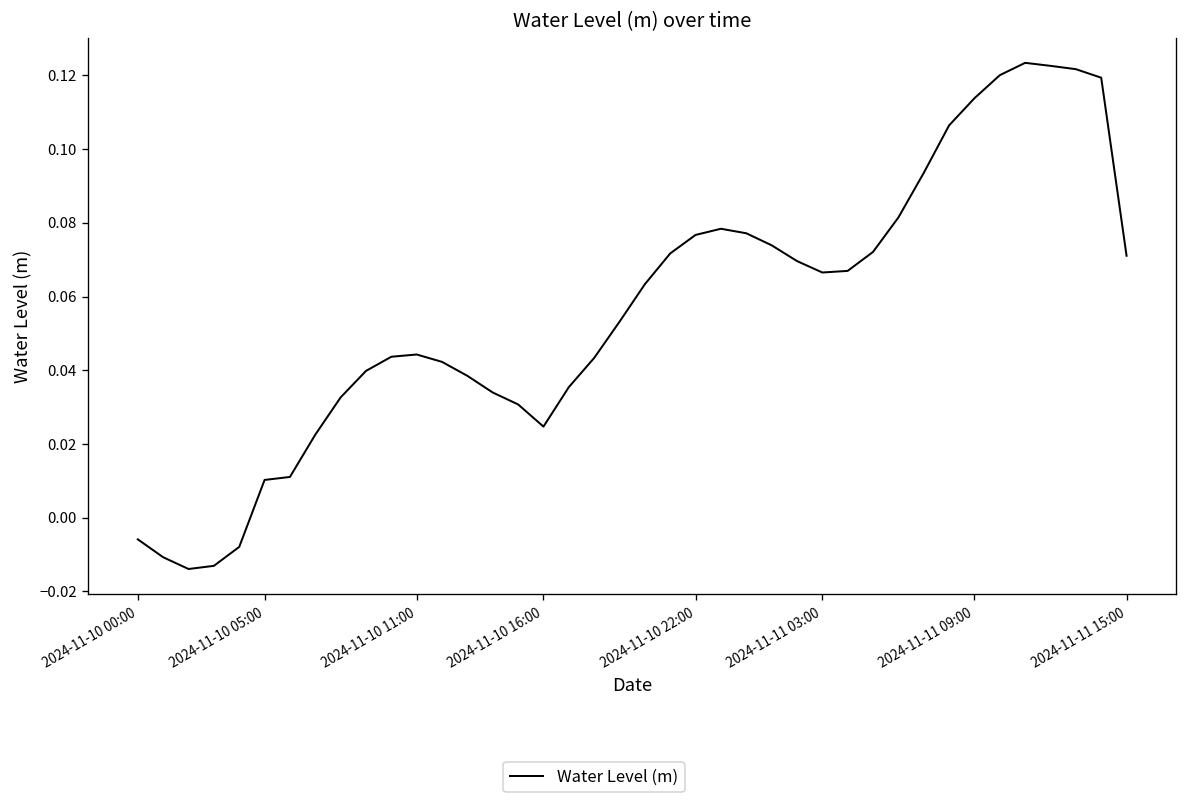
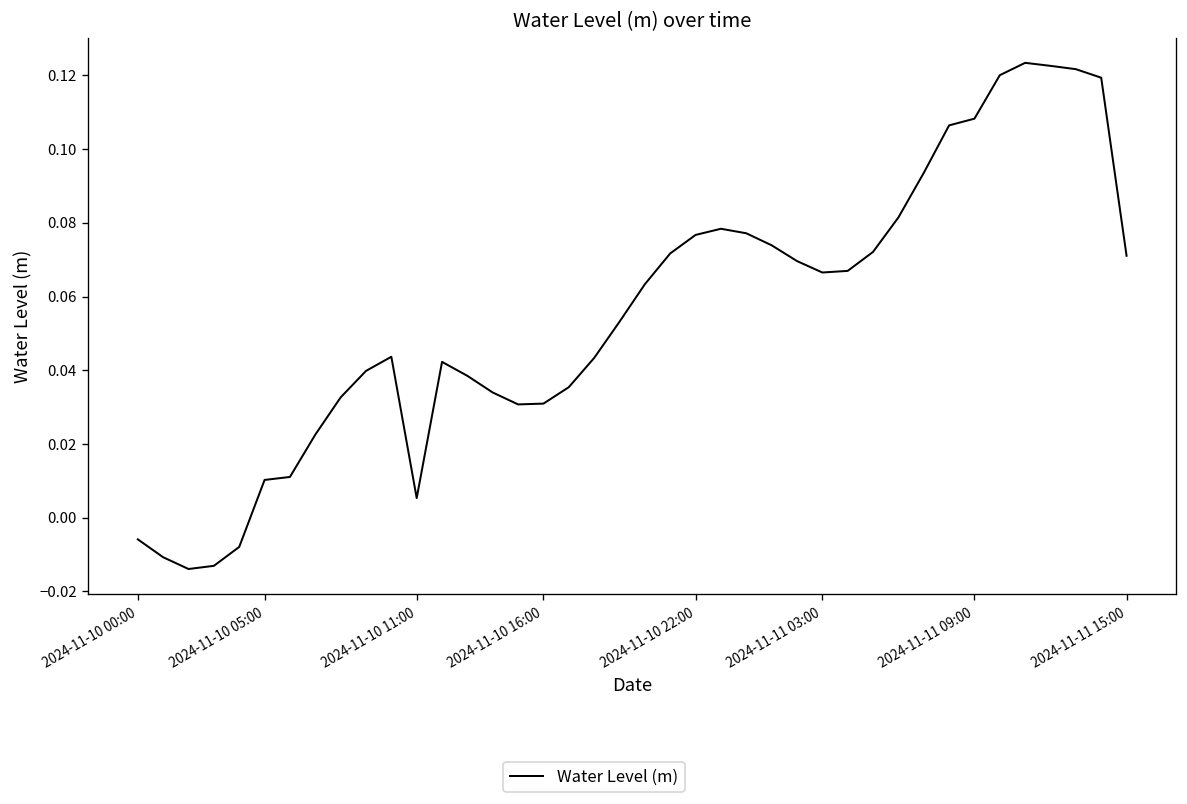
2024-11-10 11:00: 0.044 -> 0.005
2024-11-10 16:00: 0.025 -> 0.031
2024-11-11 09:00: 0.114 -> 0.108
